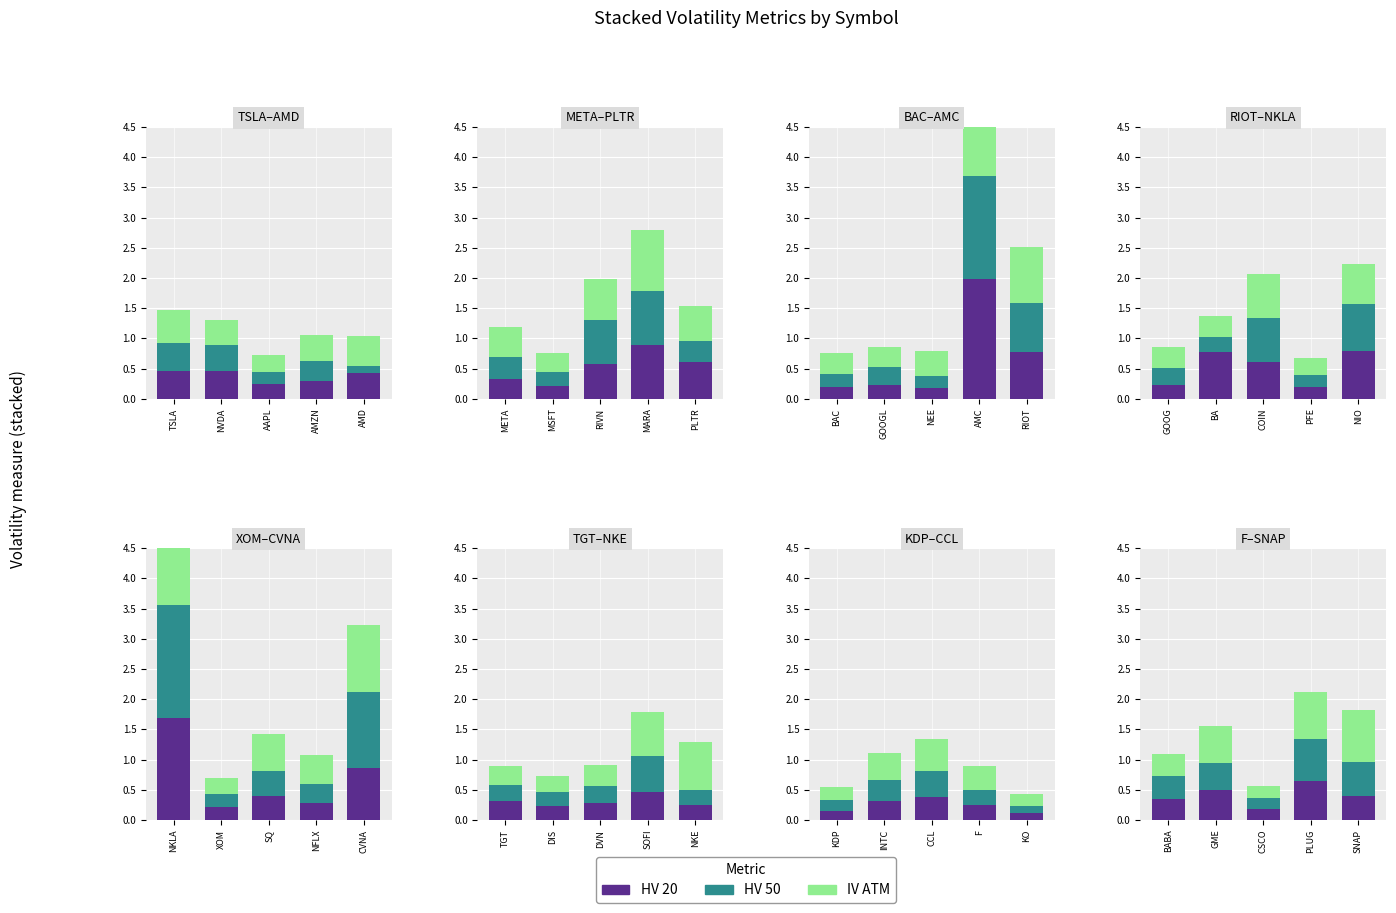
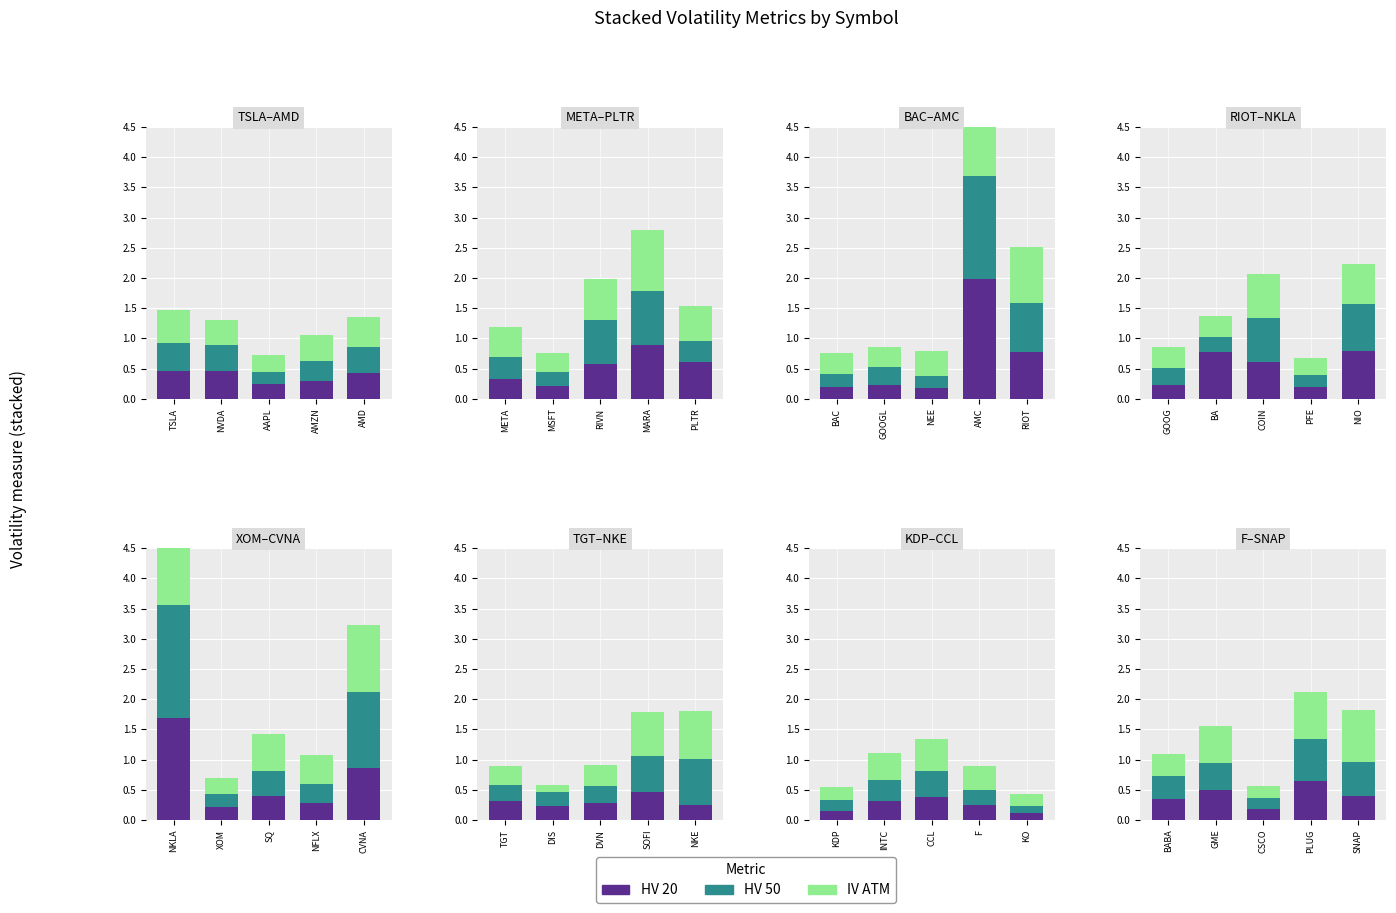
TSLA–AMD, HV 50, AMD: 0.1 -> 0.4
TGT–NKE, IV ATM, DIS: 0.3 -> 0.1
TGT–NKE, HV 50, NKE: 0.2 -> 0.8
